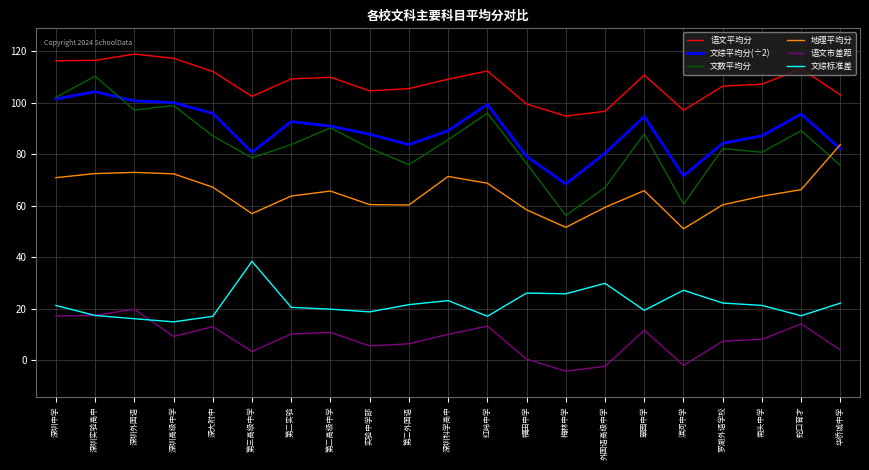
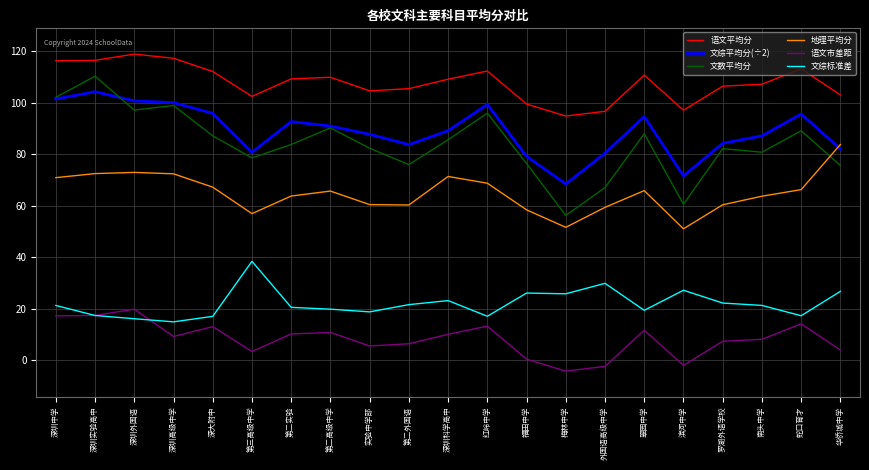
文综标准差, 华侨城中学: 22 -> 27
